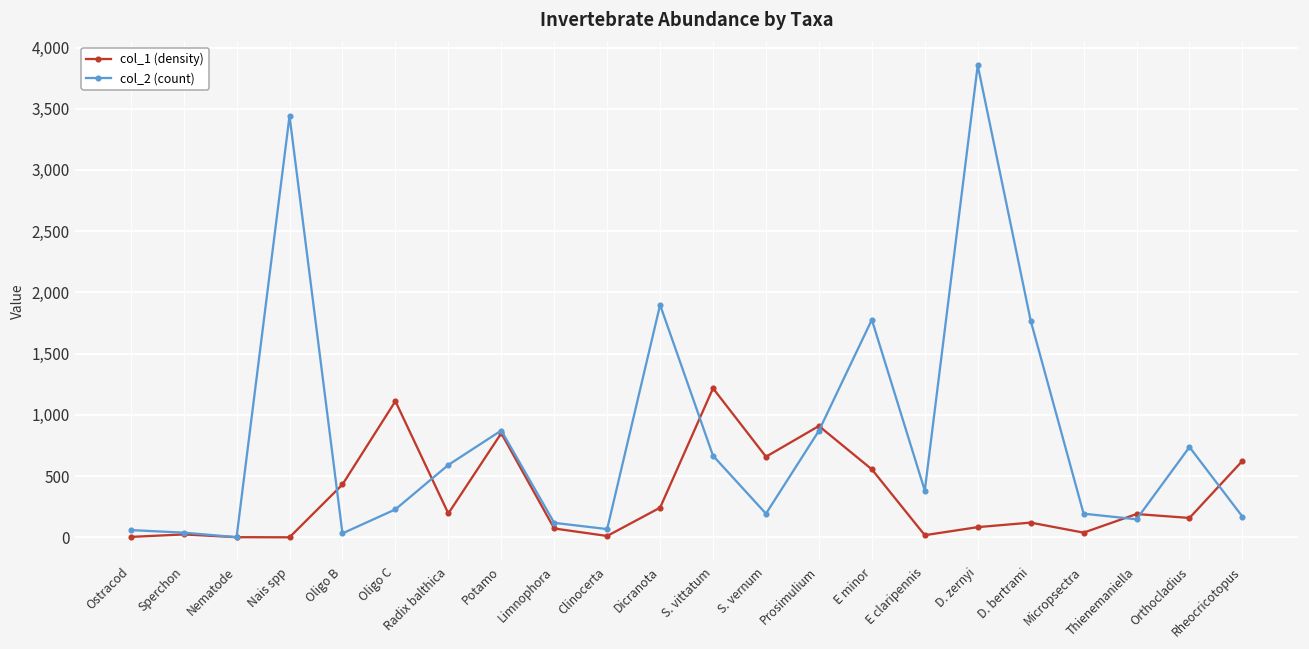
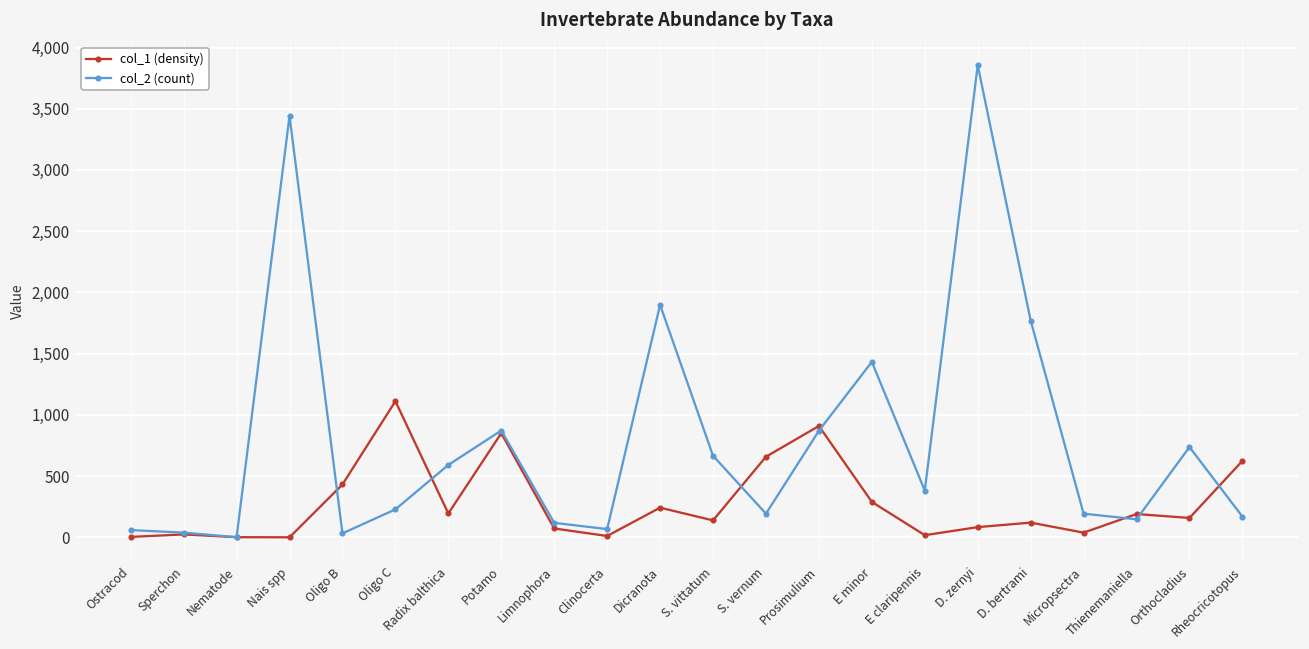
col_1 (density), S. vittatum: 1,220 -> 140
col_1 (density), E minor: 560 -> 290
col_2 (count), E minor: 1,780 -> 1,430
